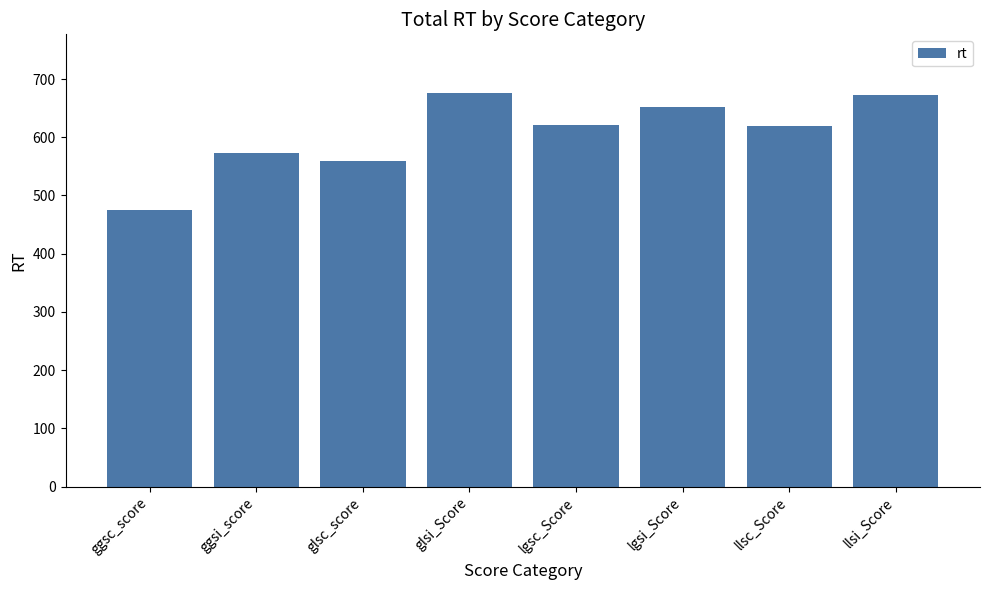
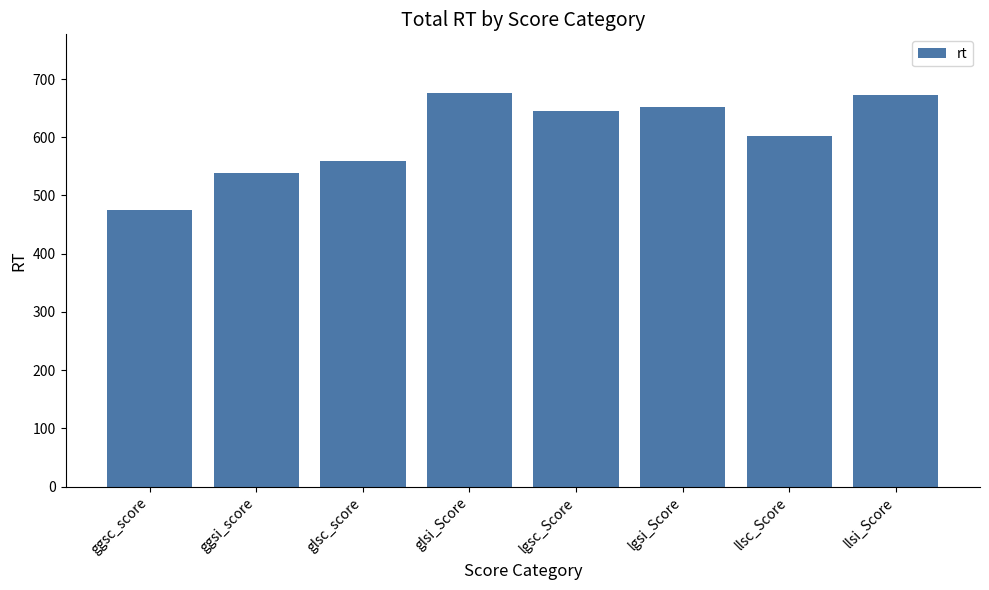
ggsi_score: 570 -> 540
lgsc_Score: 620 -> 650
llsc_Score: 620 -> 600
